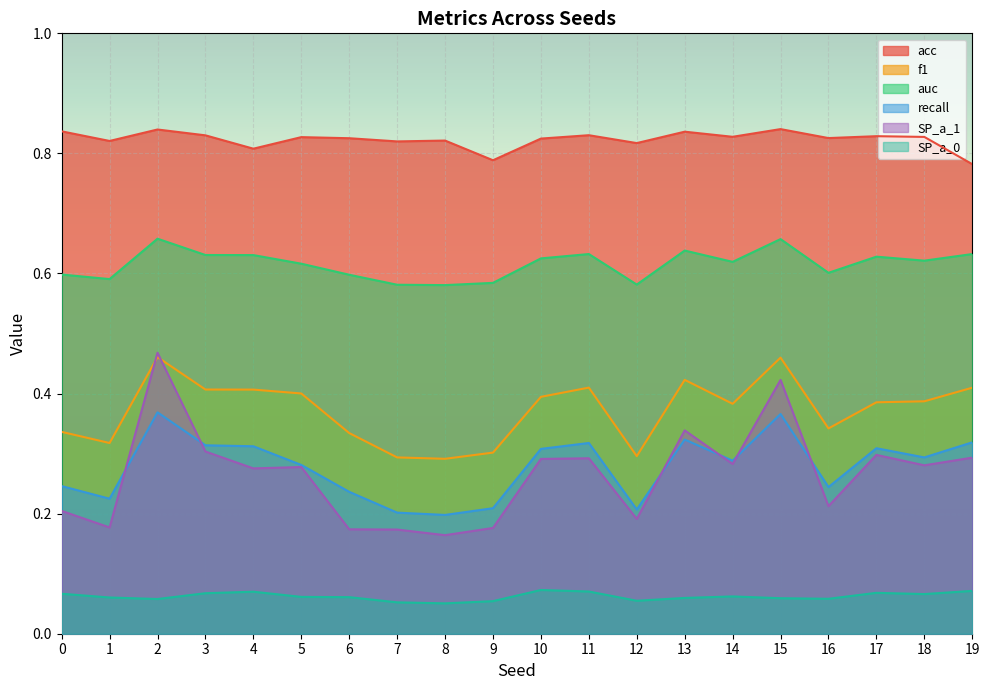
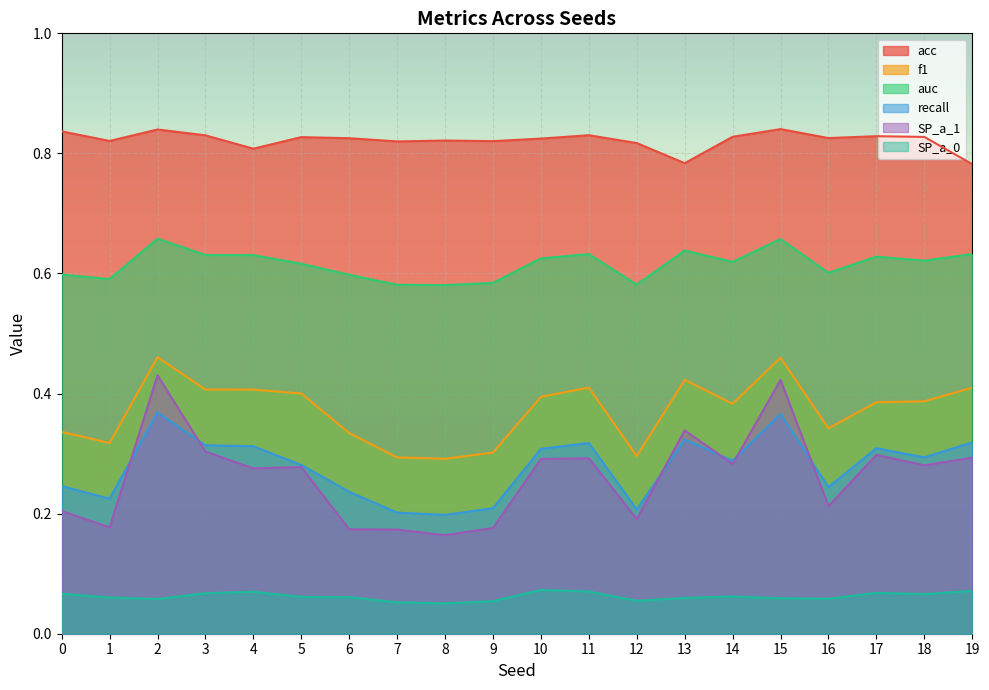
SP_a_1, 2: 0.47 -> 0.43
acc, 9: 0.79 -> 0.82
acc, 13: 0.84 -> 0.78
